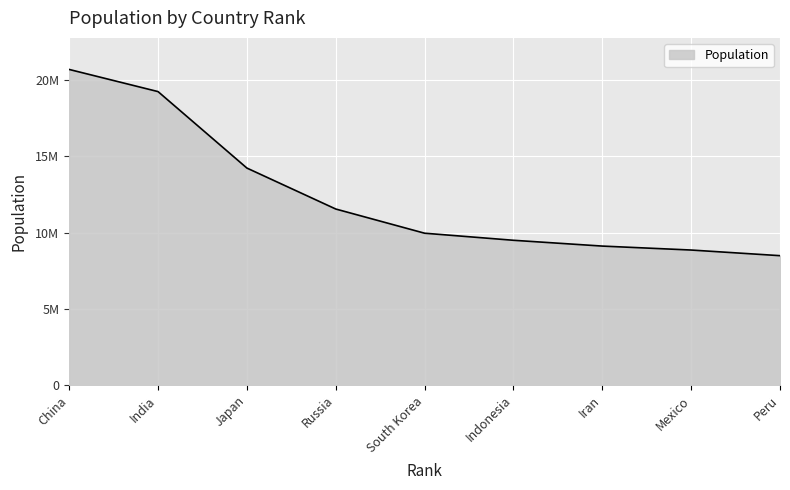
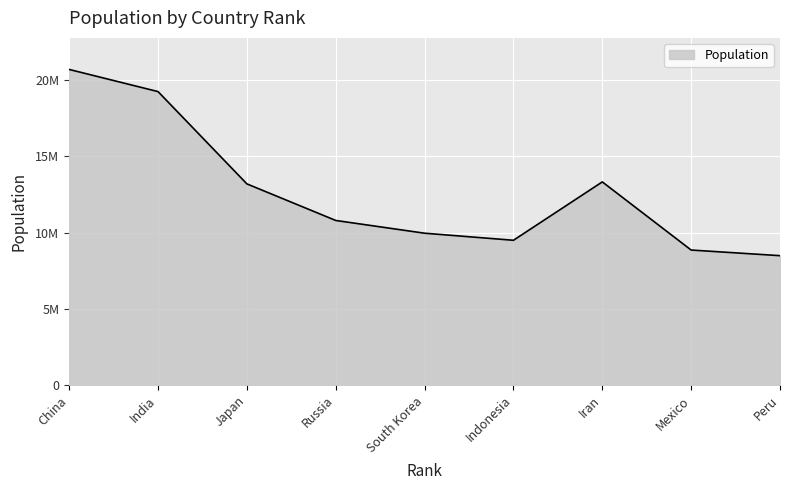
Japan: 14200000 -> 13200000
Russia: 11500000 -> 10800000
Iran: 9100000 -> 13300000
